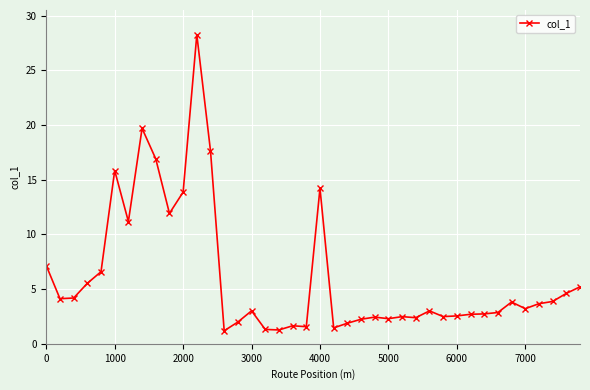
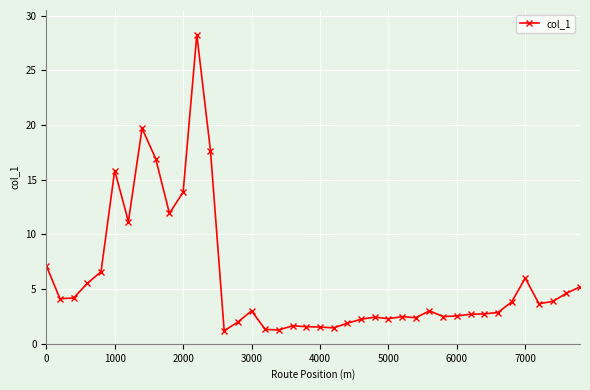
4000: 14.2 -> 1.5
7000: 3.2 -> 6.0
